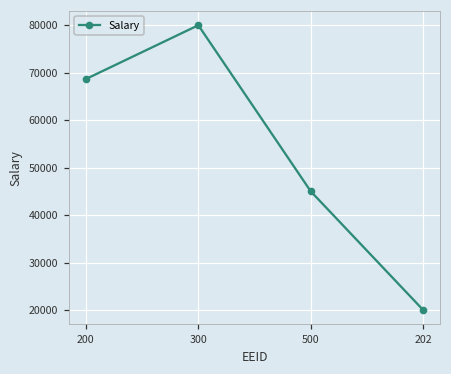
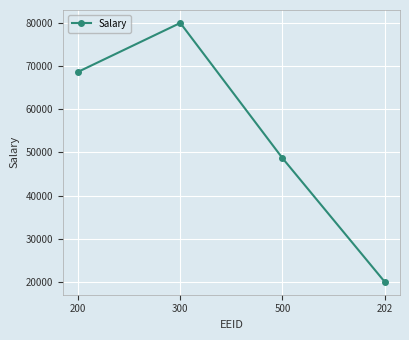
500: 45000 -> 49000
